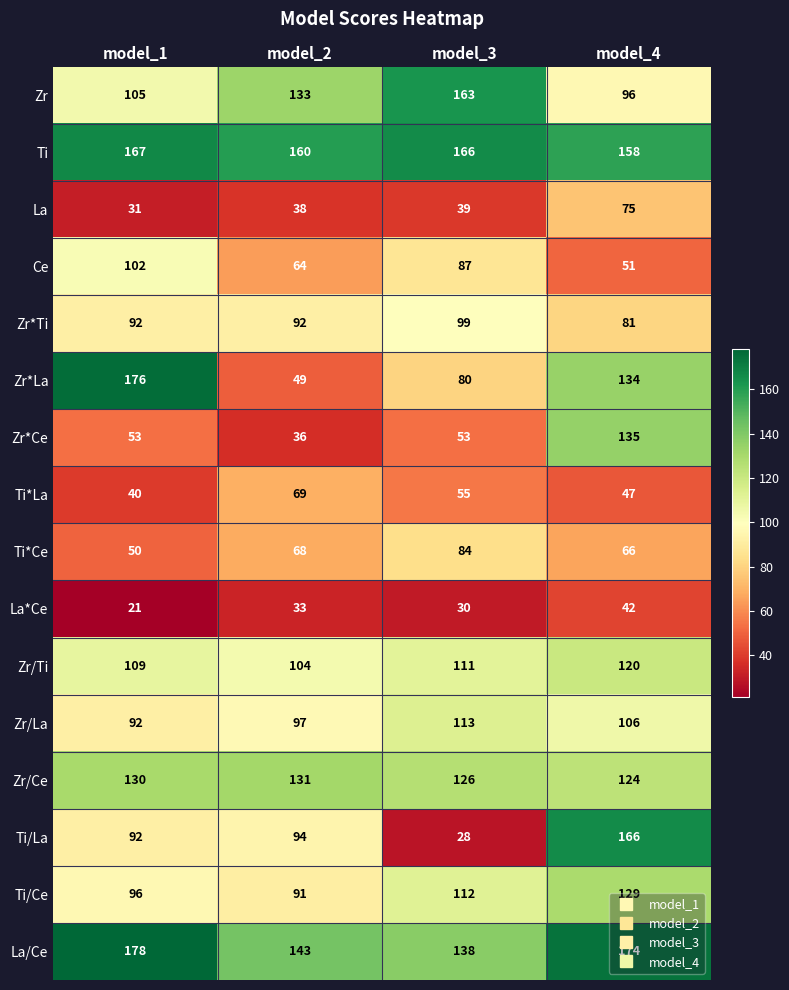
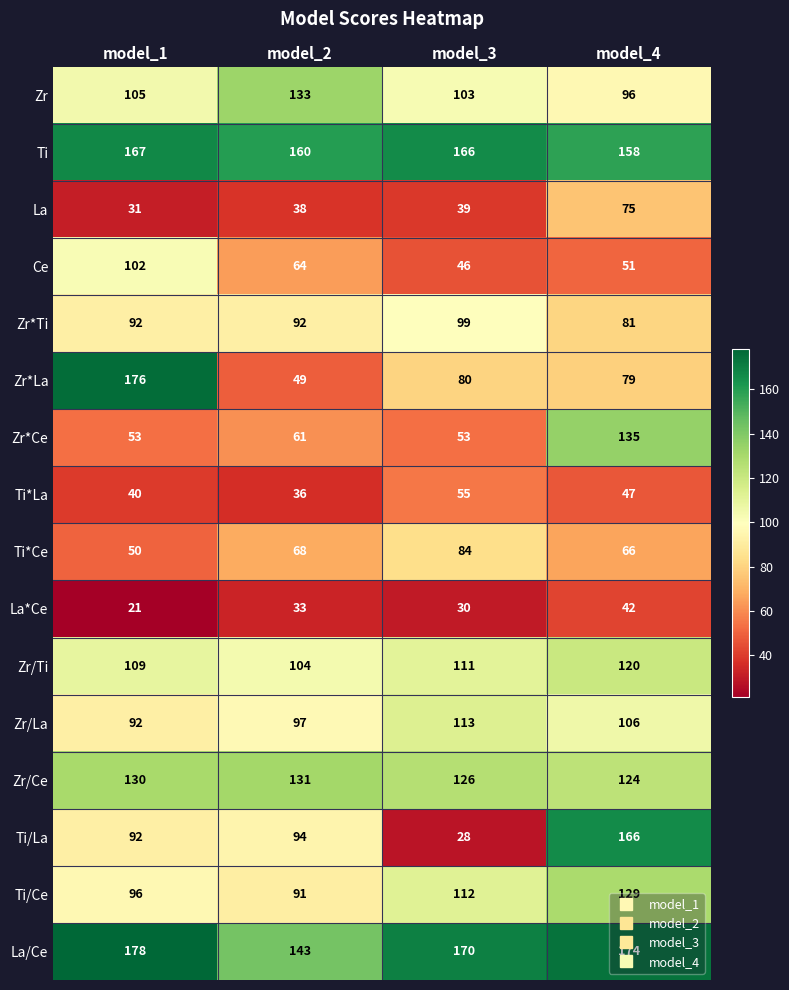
Zr, model_3: 163 -> 103
Ce, model_3: 87 -> 46
Zr*La, model_4: 134 -> 79
Zr*Ce, model_2: 36 -> 61
Ti*La, model_2: 69 -> 36
La/Ce, model_3: 138 -> 170
